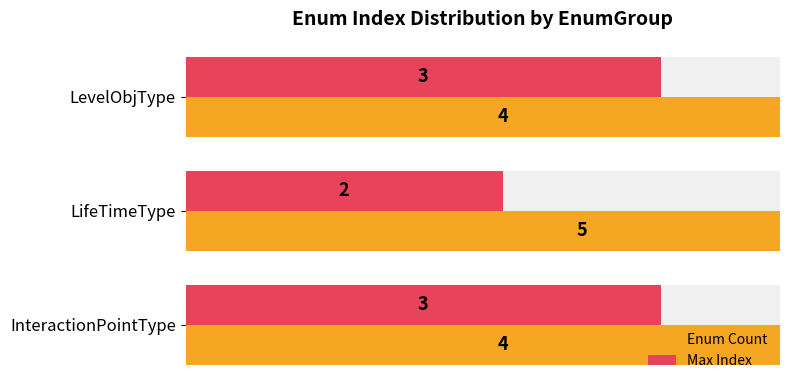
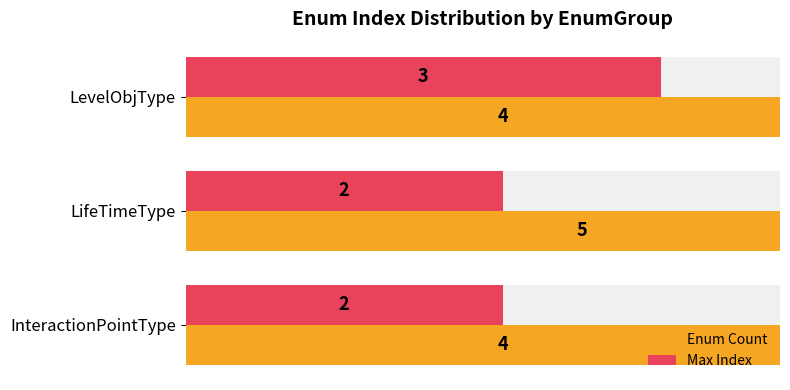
Max Index, InteractionPointType: 3 -> 2
